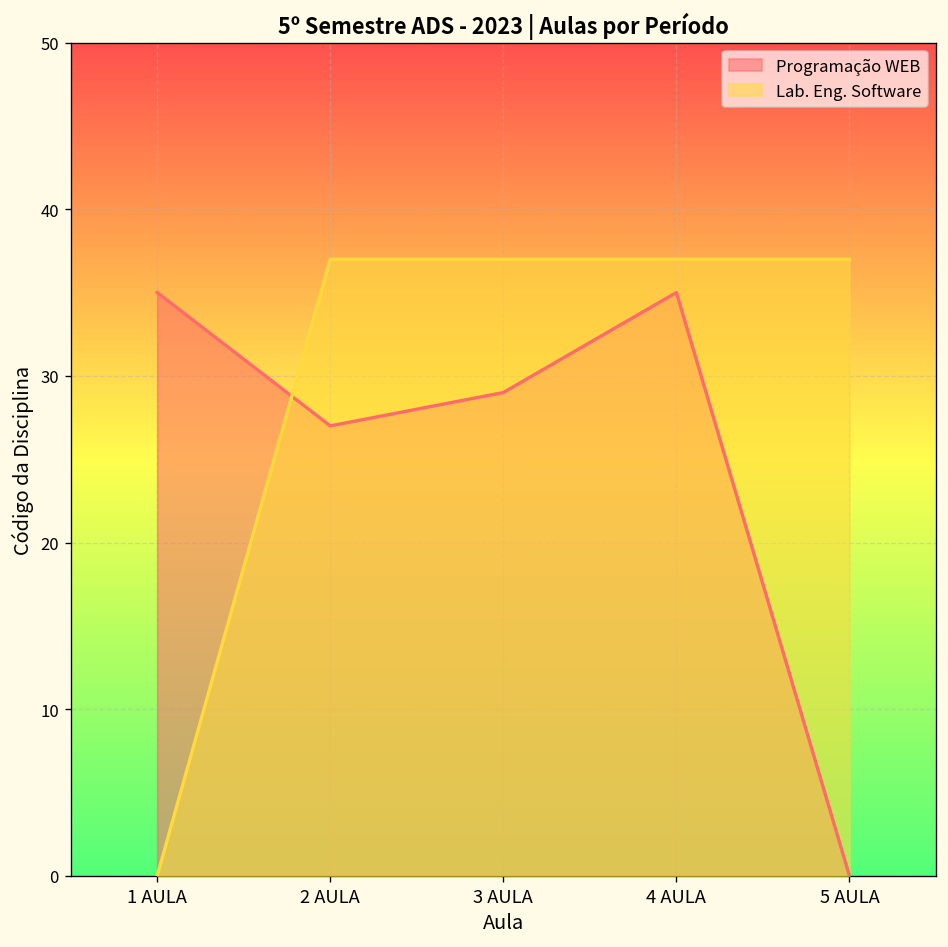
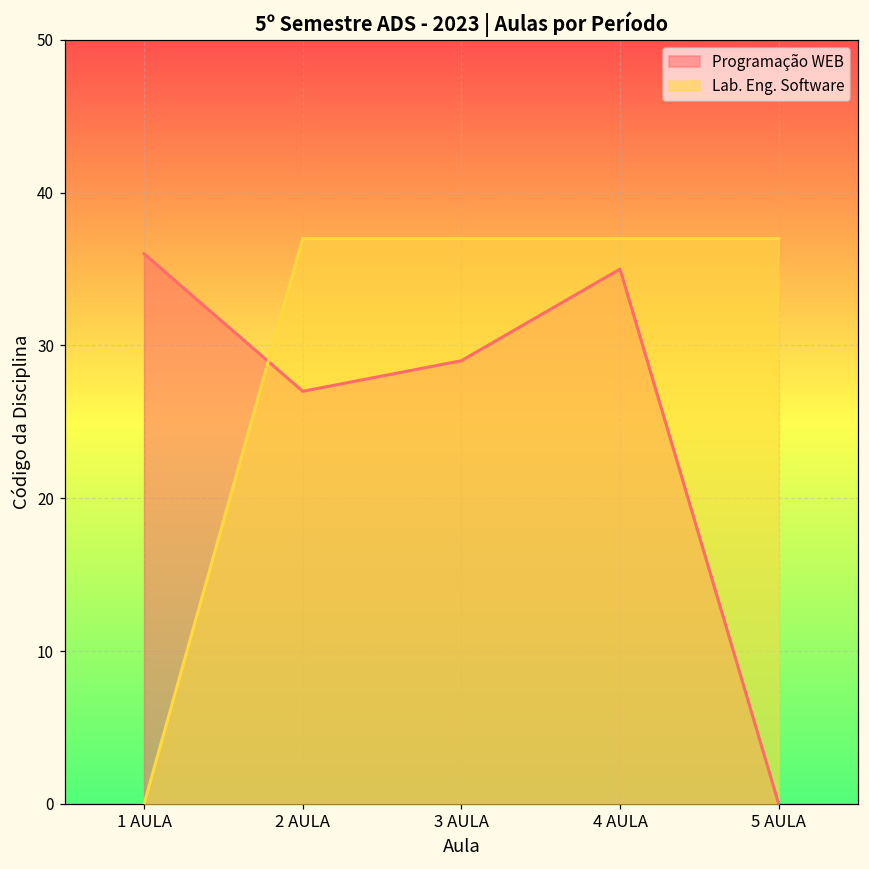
Programação WEB, 1 AULA: 35 -> 36
